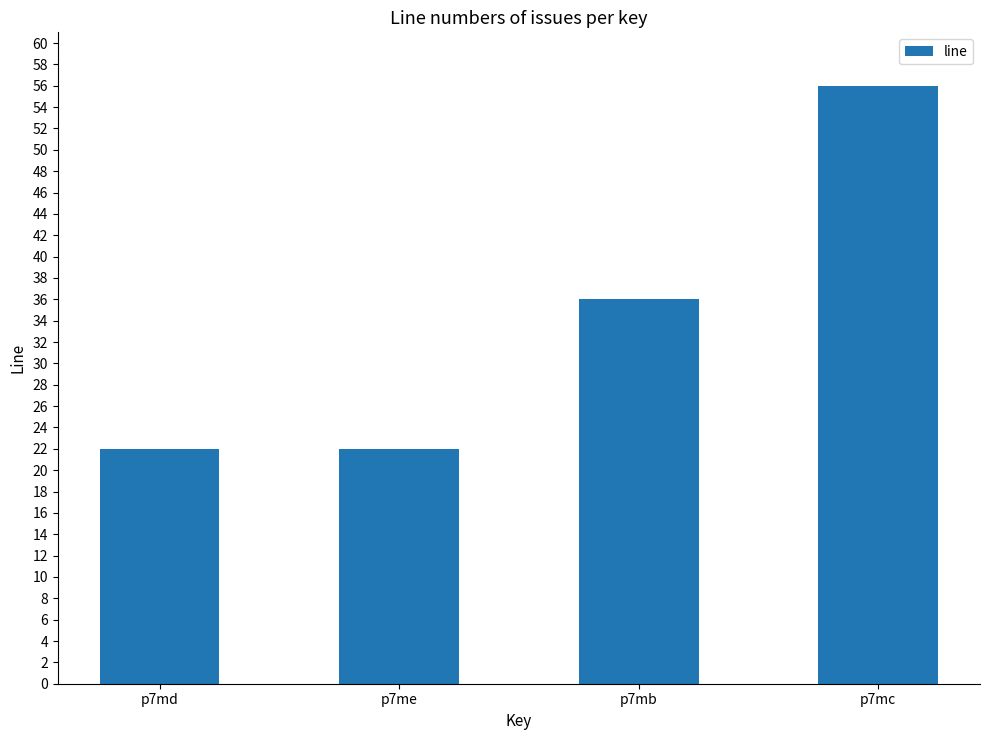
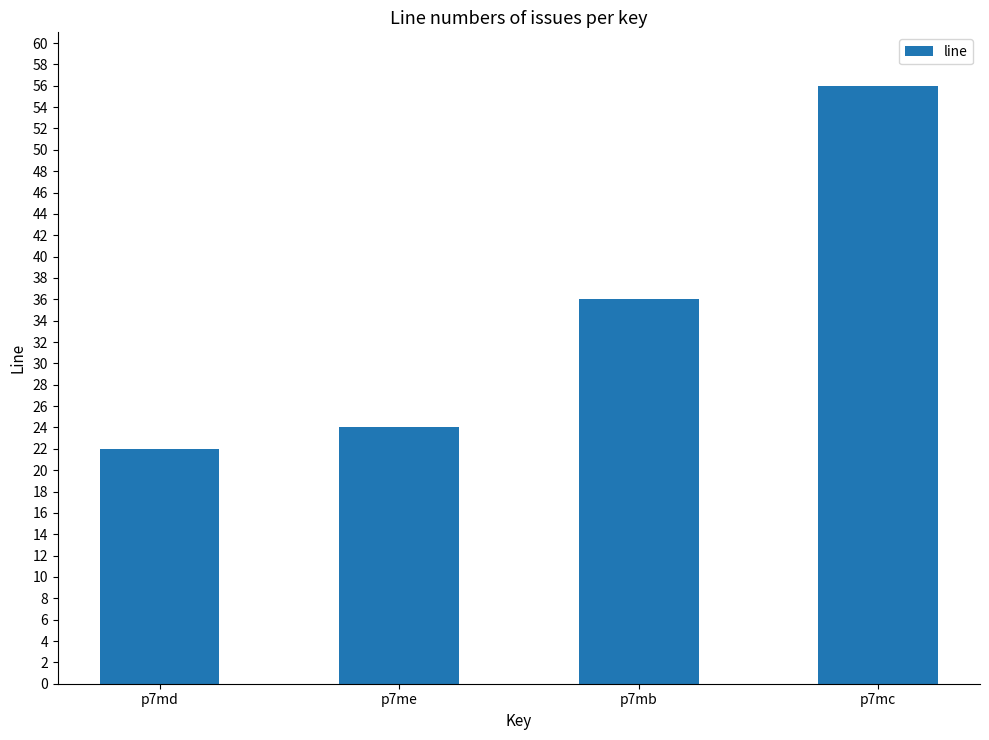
p7me: 22 -> 24
